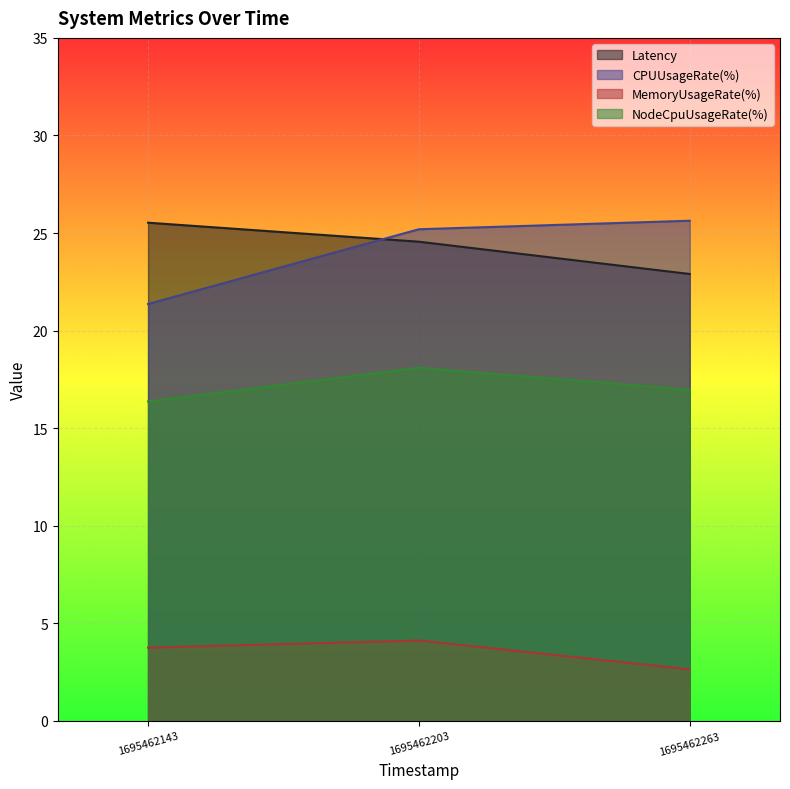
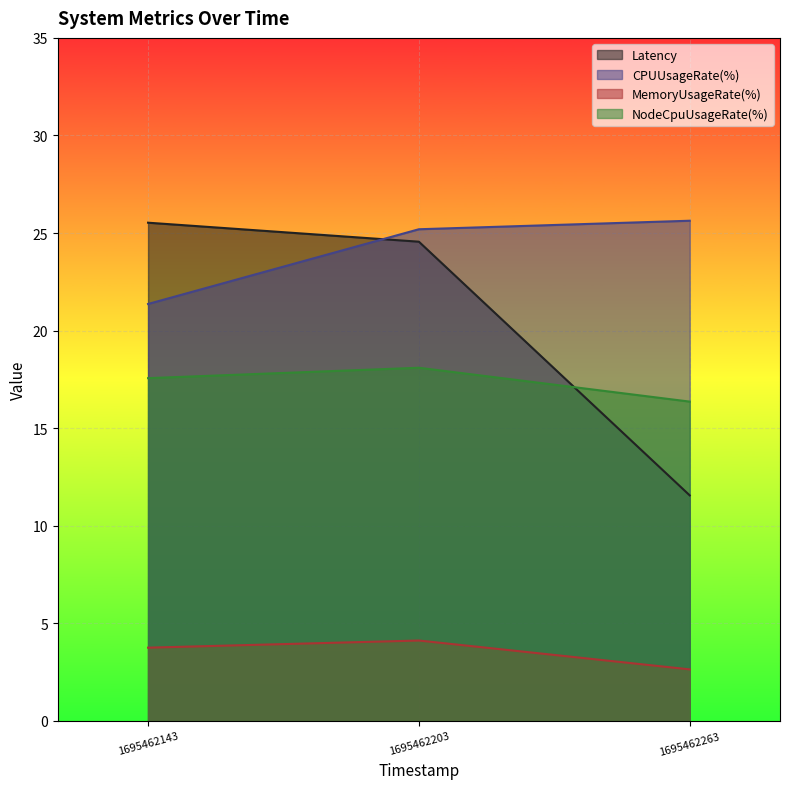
NodeCpuUsageRate(%), 1695462143: 16.4 -> 17.6
Latency, 1695462263: 22.9 -> 11.6
NodeCpuUsageRate(%), 1695462263: 17.0 -> 16.4
